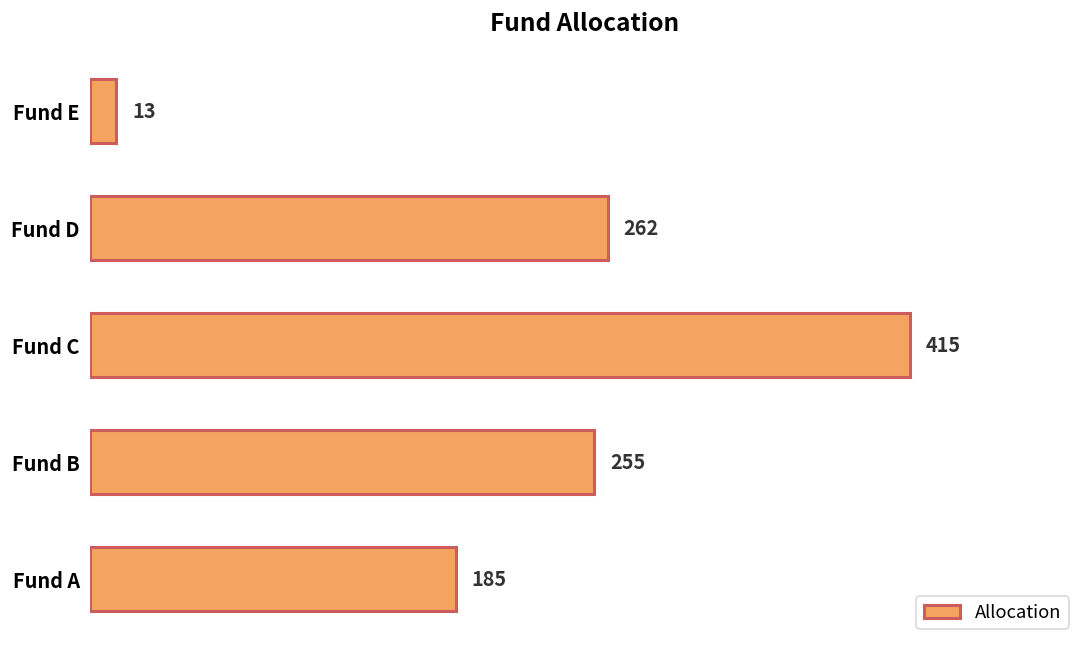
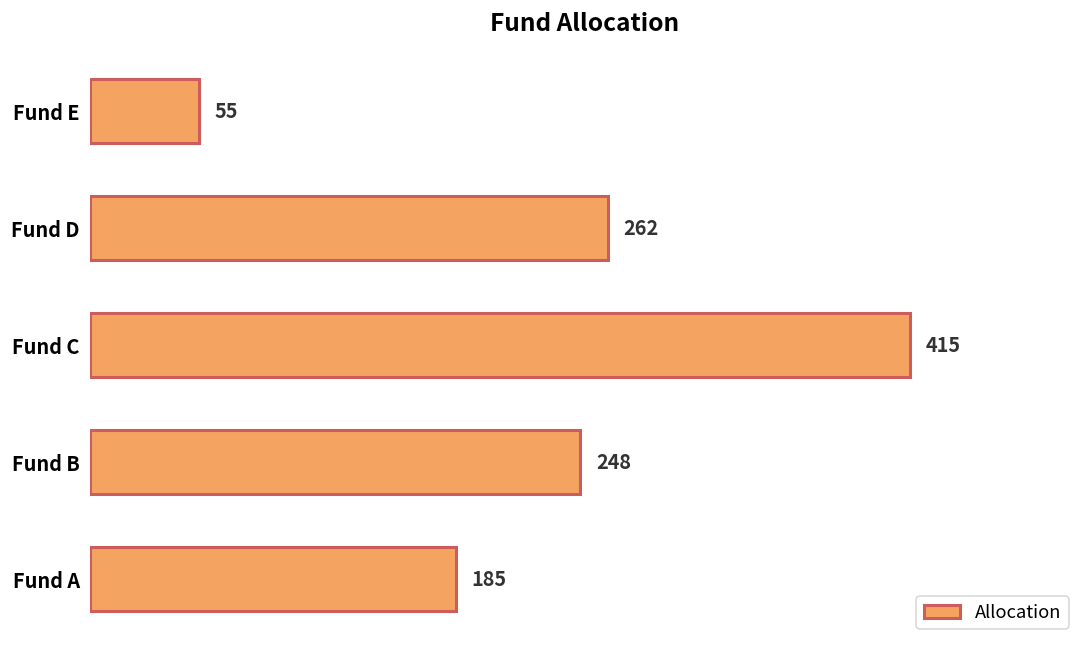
Fund E: 13 -> 55
Fund B: 255 -> 248
